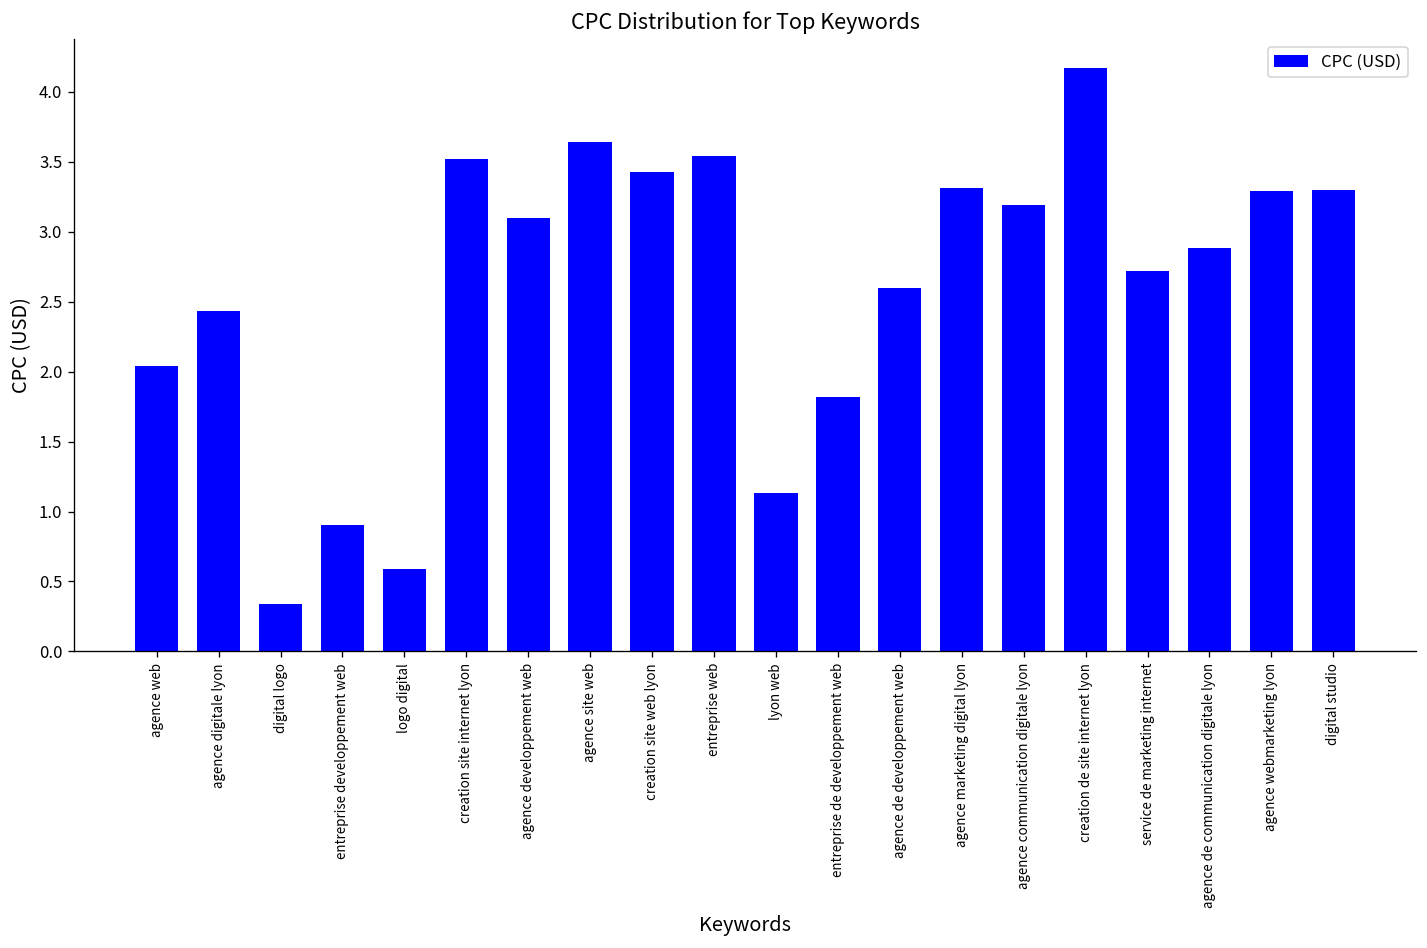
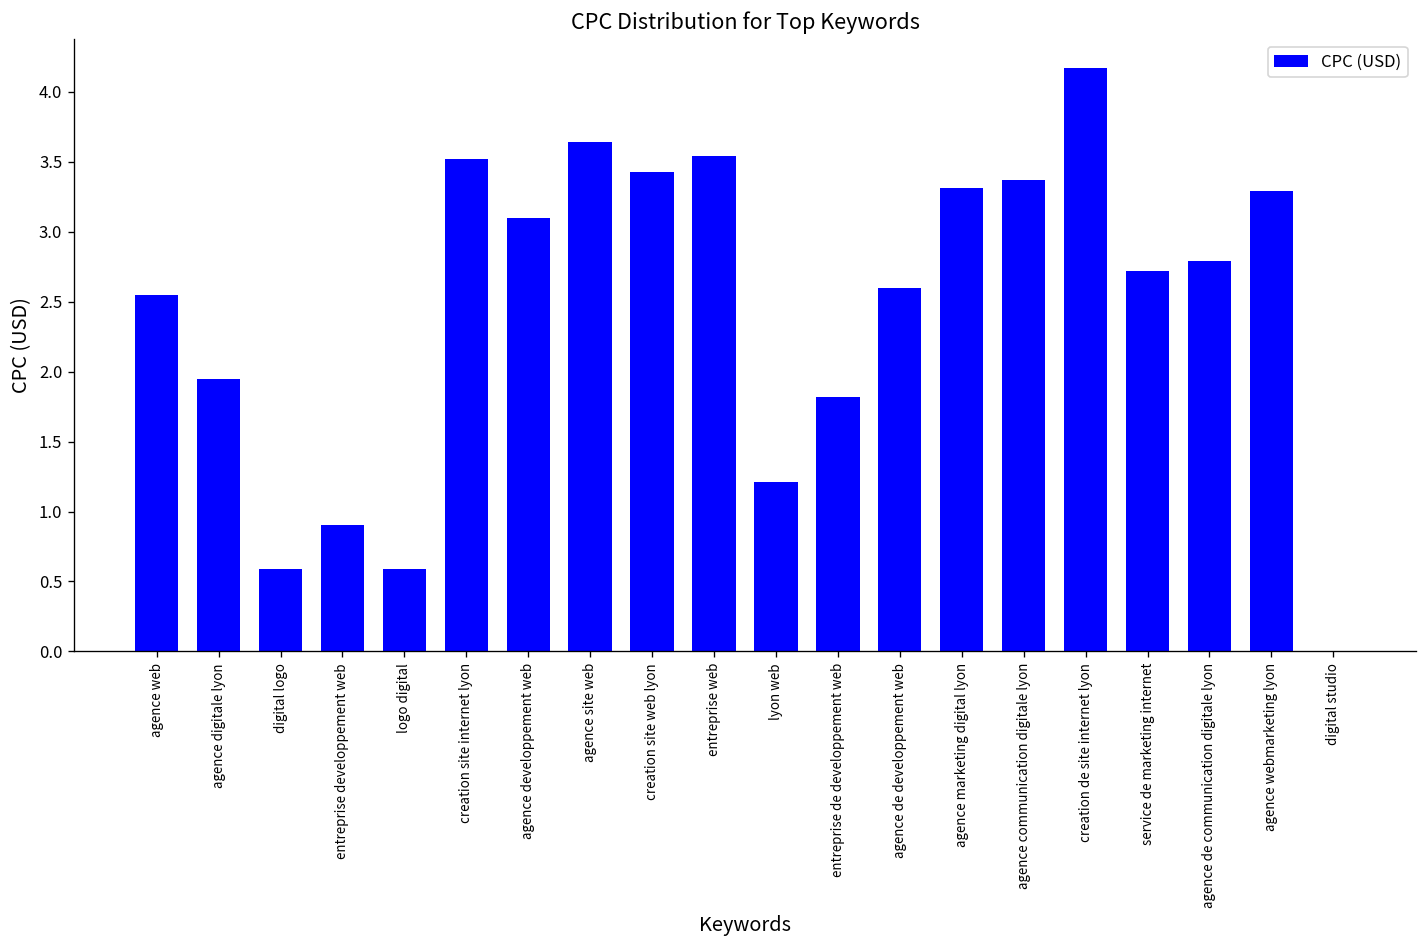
agence web: 2.04 -> 2.55
agence digitale lyon: 2.43 -> 1.95
digital logo: 0.34 -> 0.59
lyon web: 1.13 -> 1.21
agence communication digitale lyon: 3.19 -> 3.37
agence de communication digitale lyon: 2.88 -> 2.79
digital studio: 3.3 -> 0.0
